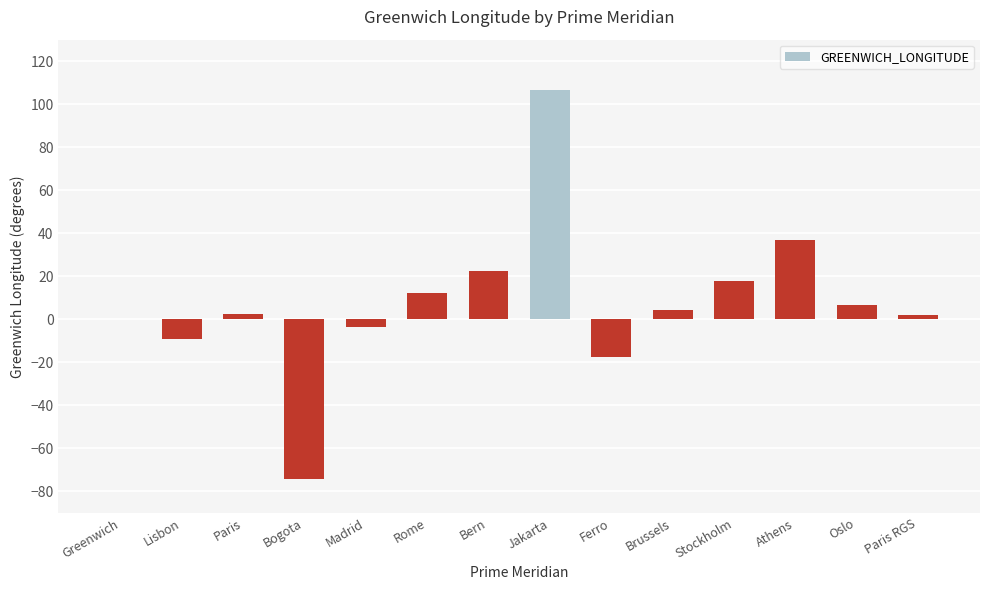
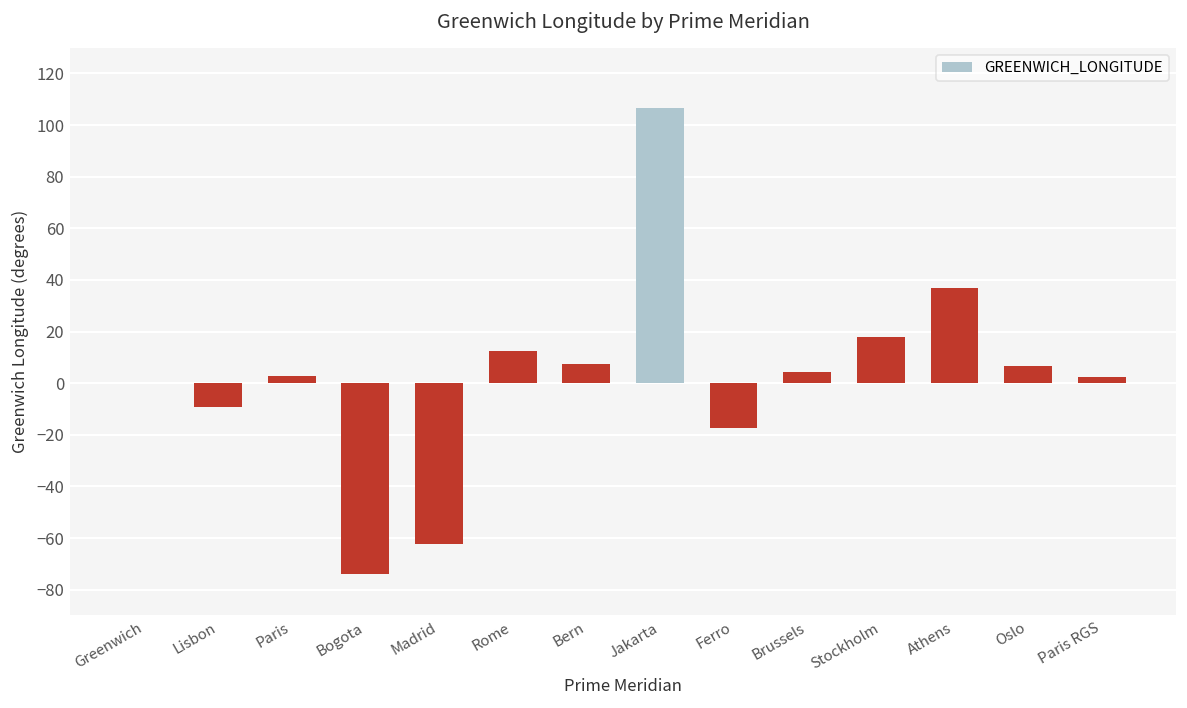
Madrid: -3 -> -62
Bern: 22 -> 7
